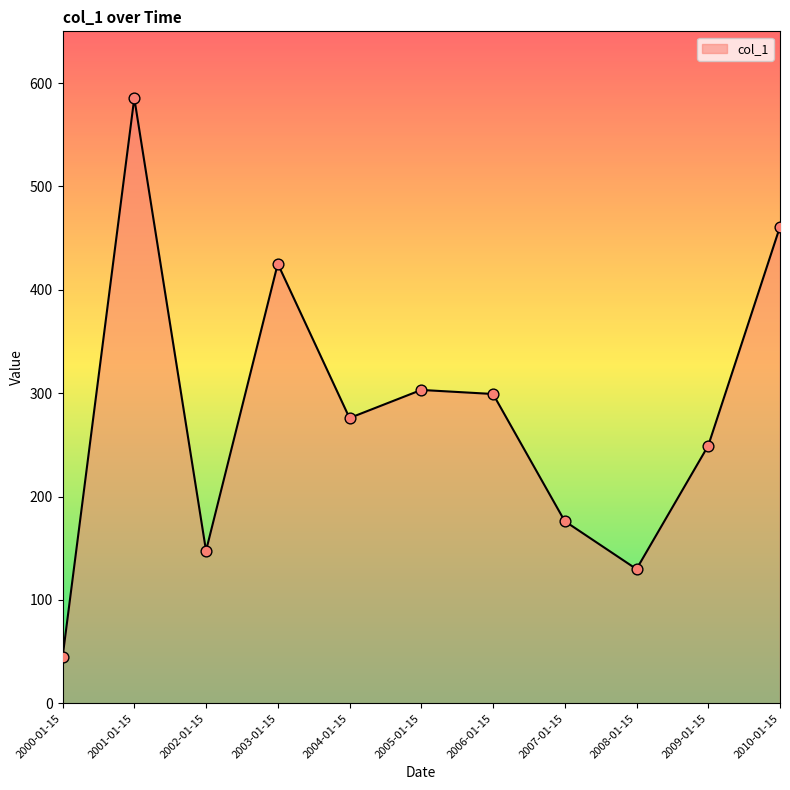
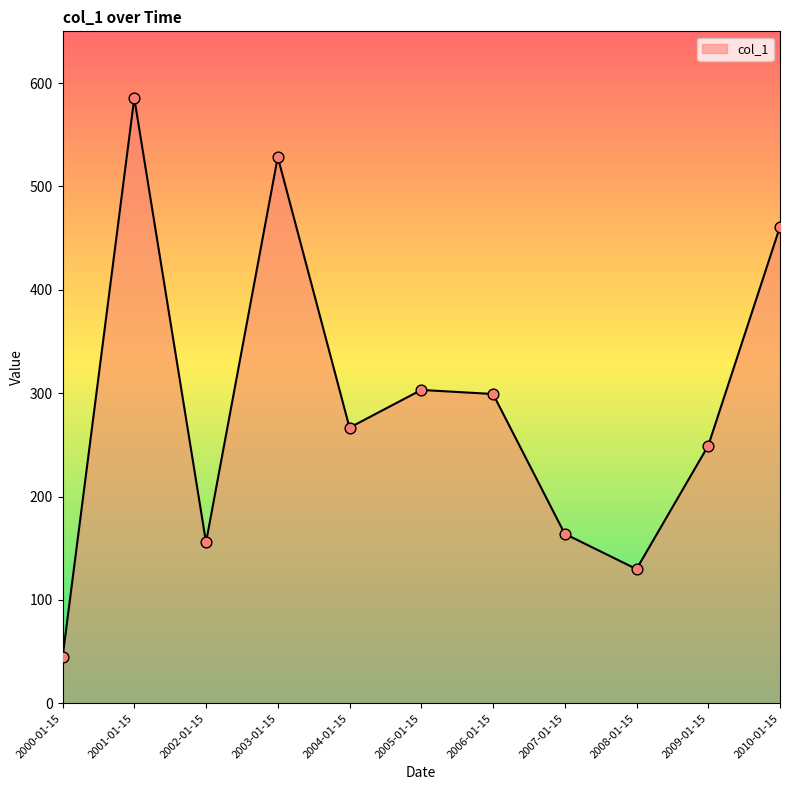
2002-01-15: 148 -> 156
2003-01-15: 425 -> 528
2004-01-15: 276 -> 267
2007-01-15: 176 -> 164
